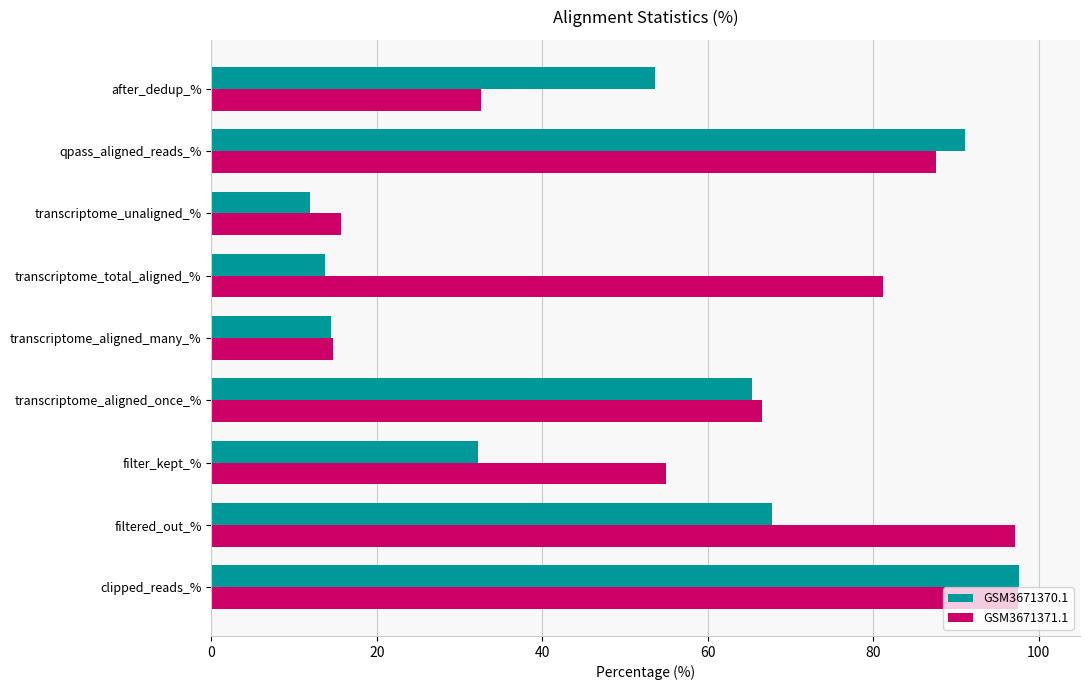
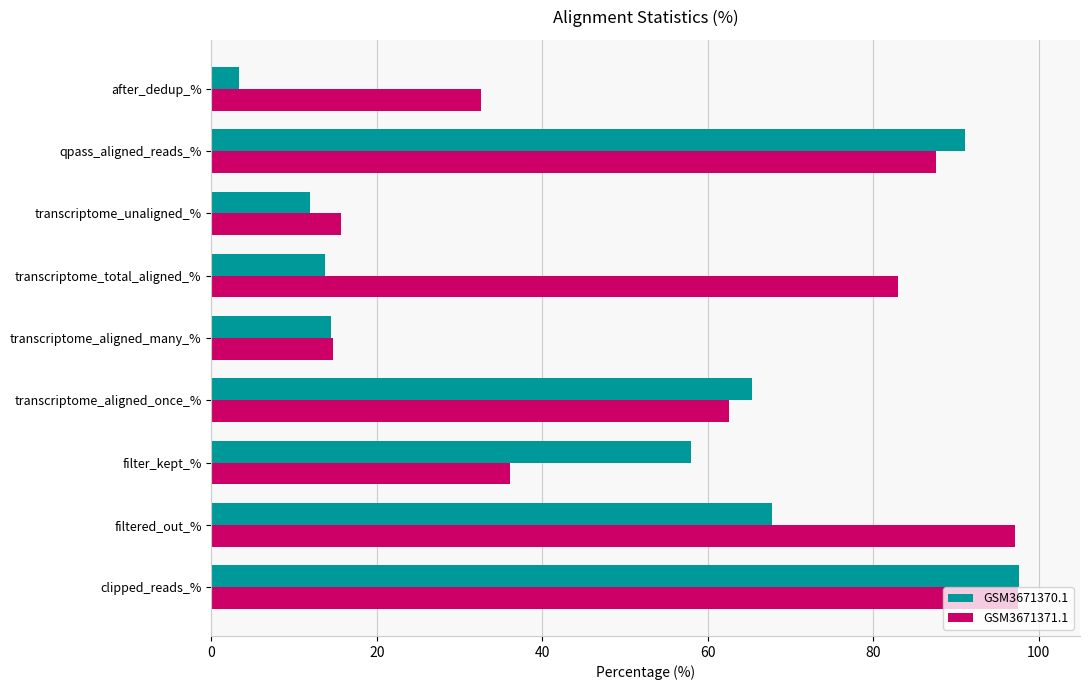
GSM3671370.1, after_dedup_%: 54 -> 3
GSM3671371.1, transcriptome_total_aligned_%: 81 -> 83
GSM3671371.1, transcriptome_aligned_once_%: 67 -> 63
GSM3671370.1, filter_kept_%: 32 -> 58
GSM3671371.1, filter_kept_%: 55 -> 36
